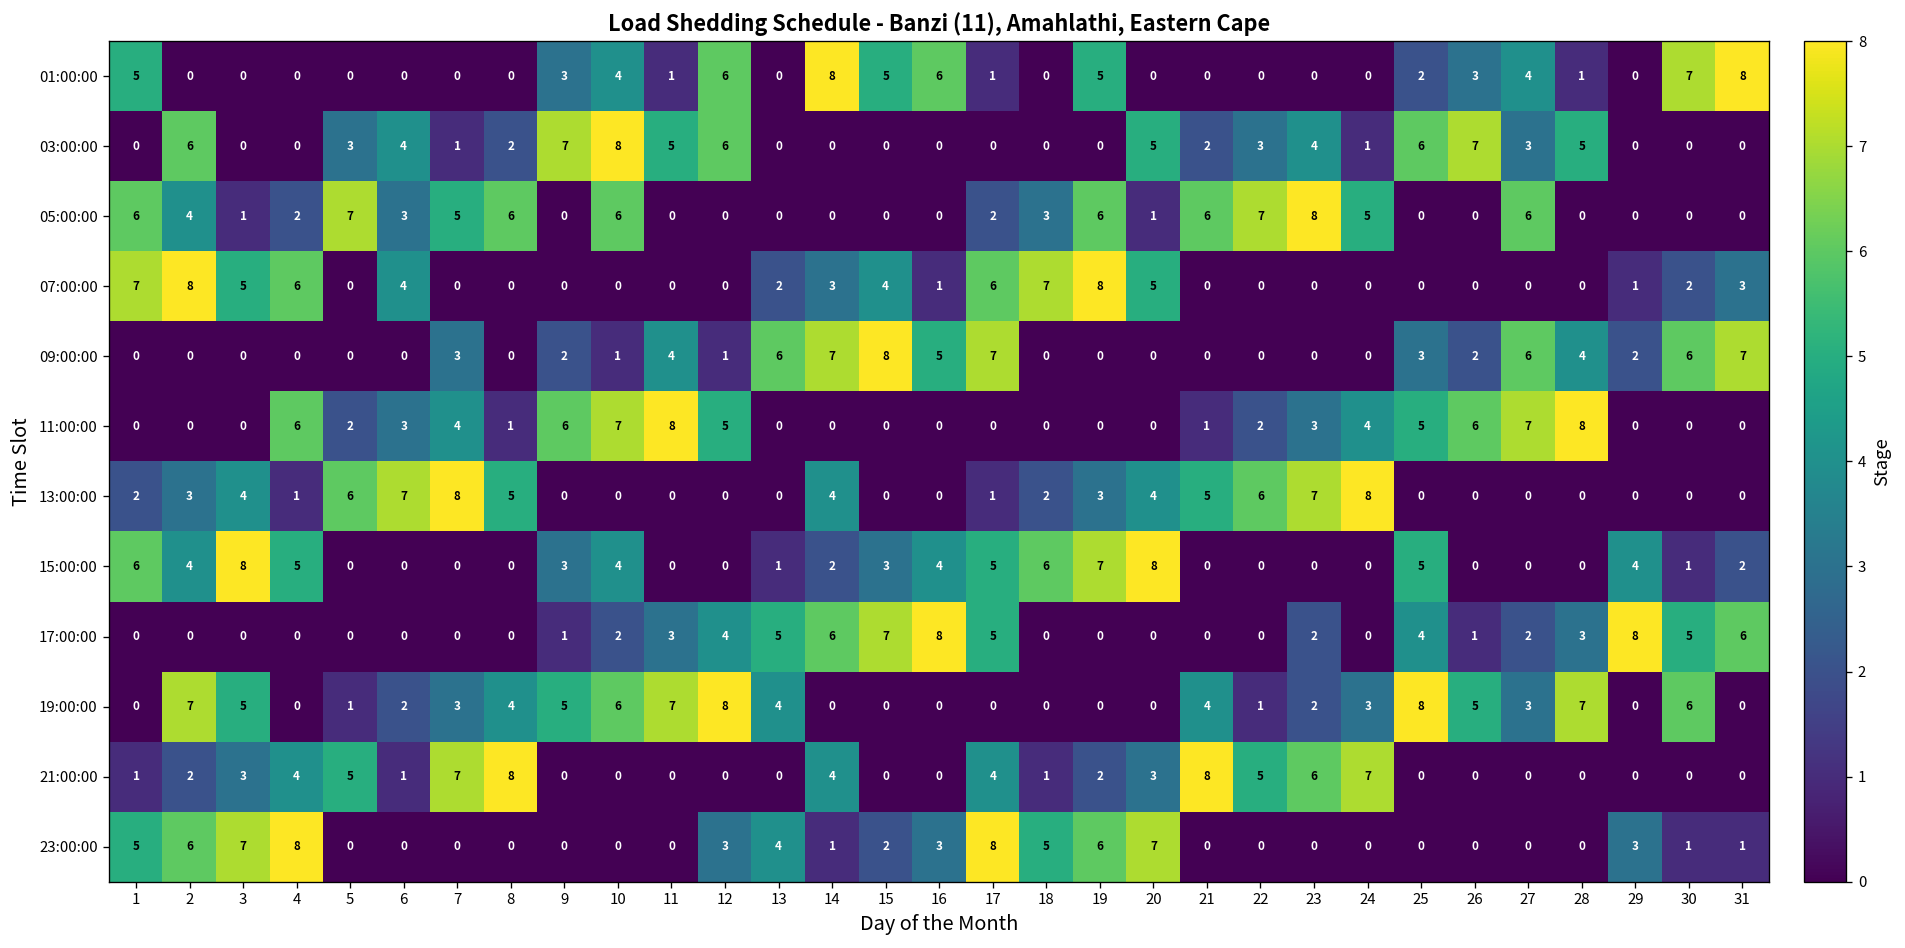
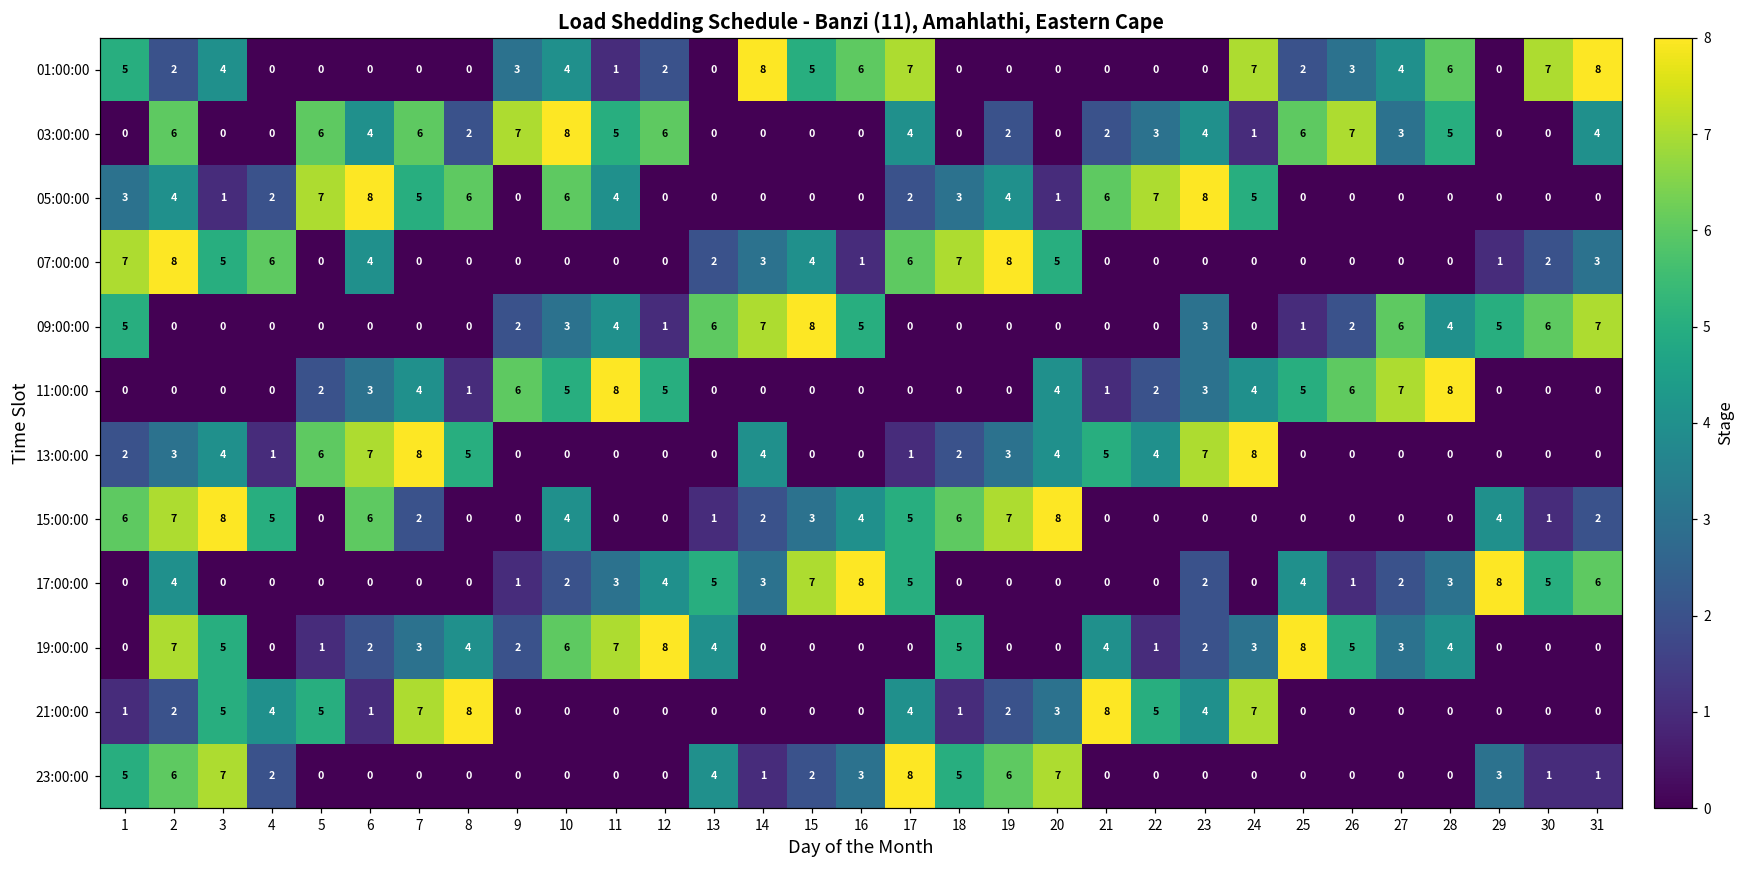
01:00:00, 2: 0 -> 2
01:00:00, 3: 0 -> 4
01:00:00, 12: 6 -> 2
01:00:00, 17: 1 -> 7
01:00:00, 19: 5 -> 0
01:00:00, 24: 0 -> 7
01:00:00, 28: 1 -> 6
03:00:00, 5: 3 -> 6
03:00:00, 7: 1 -> 6
03:00:00, 17: 0 -> 4
03:00:00, 19: 0 -> 2
03:00:00, 20: 5 -> 0
03:00:00, 31: 0 -> 4
05:00:00, 1: 6 -> 3
05:00:00, 6: 3 -> 8
05:00:00, 11: 0 -> 4
05:00:00, 19: 6 -> 4
05:00:00, 27: 6 -> 0
09:00:00, 1: 0 -> 5
09:00:00, 7: 3 -> 0
09:00:00, 10: 1 -> 3
09:00:00, 17: 7 -> 0
09:00:00, 23: 0 -> 3
09:00:00, 25: 3 -> 1
09:00:00, 29: 2 -> 5
11:00:00, 4: 6 -> 0
11:00:00, 10: 7 -> 5
11:00:00, 20: 0 -> 4
13:00:00, 22: 6 -> 4
15:00:00, 2: 4 -> 7
15:00:00, 6: 0 -> 6
15:00:00, 7: 0 -> 2
15:00:00, 9: 3 -> 0
15:00:00, 25: 5 -> 0
17:00:00, 2: 0 -> 4
17:00:00, 14: 6 -> 3
19:00:00, 9: 5 -> 2
19:00:00, 18: 0 -> 5
19:00:00, 28: 7 -> 4
19:00:00, 30: 6 -> 0
21:00:00, 3: 3 -> 5
21:00:00, 14: 4 -> 0
21:00:00, 23: 6 -> 4
23:00:00, 4: 8 -> 2
23:00:00, 12: 3 -> 0
